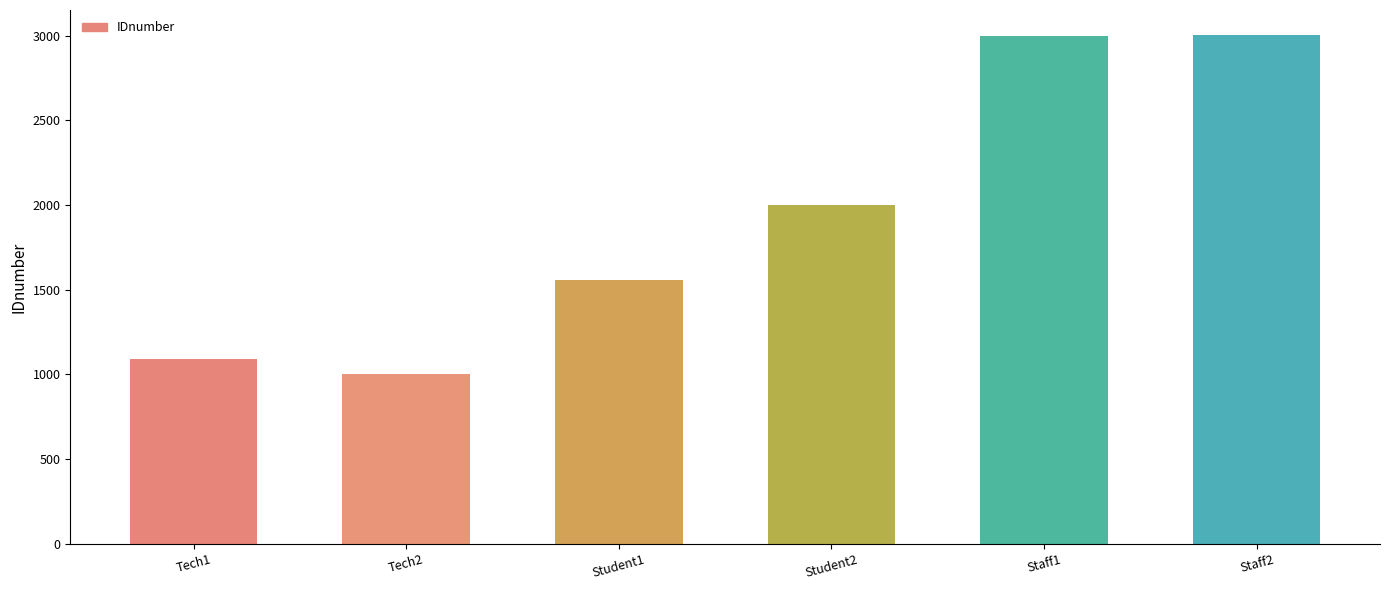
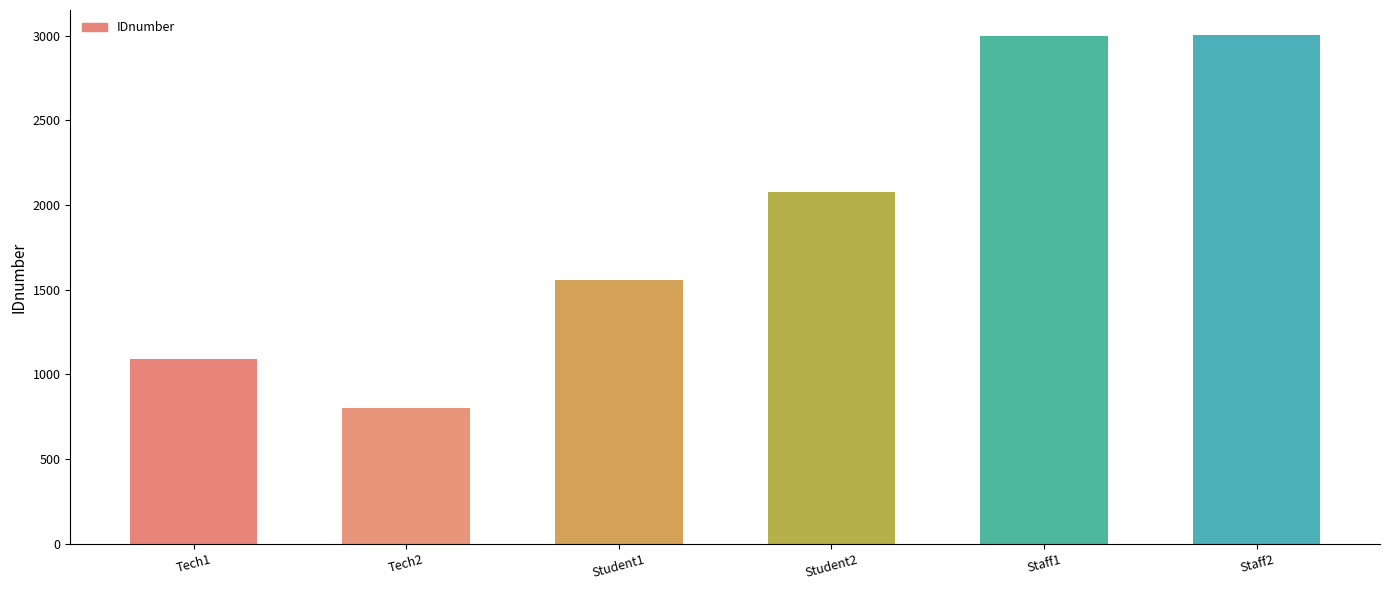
Tech2: 1000 -> 800
Student2: 2000 -> 2080
